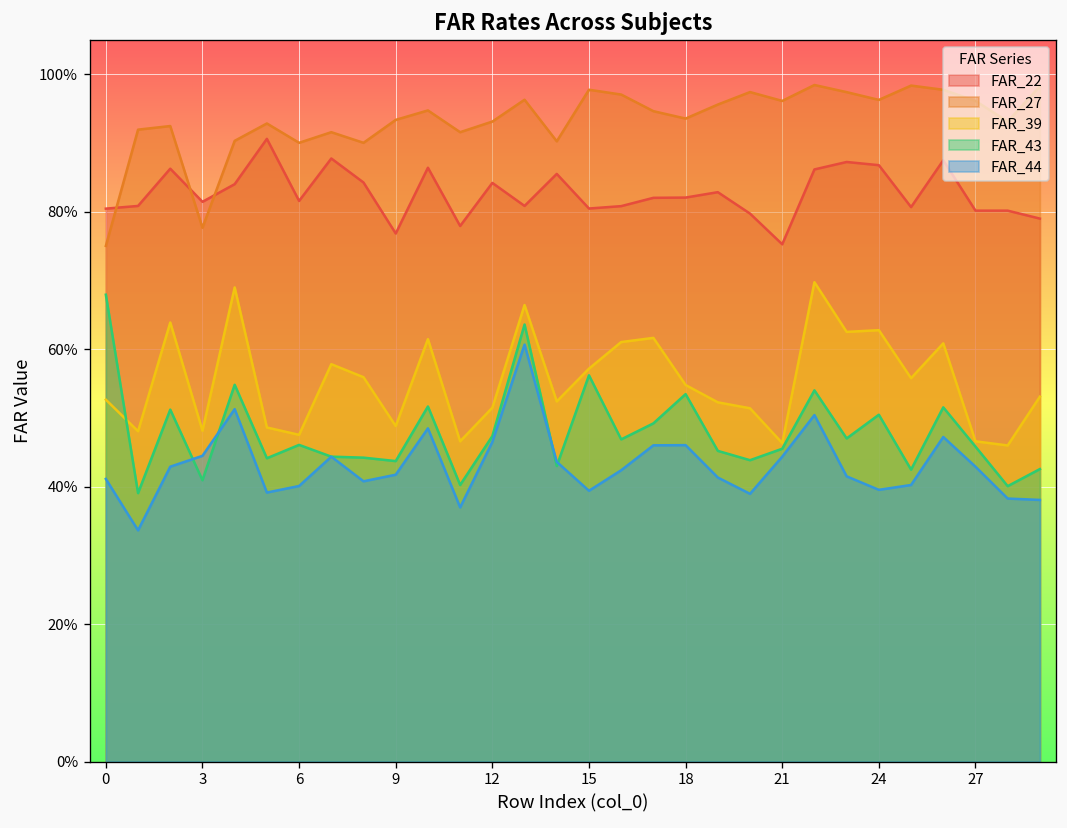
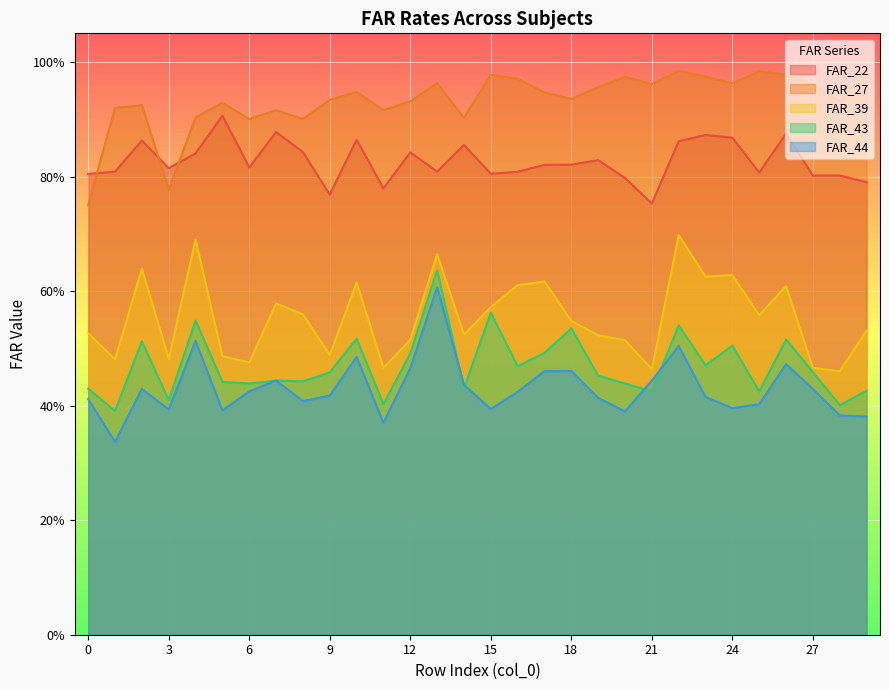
FAR_43, 0: 68% -> 43%
FAR_44, 3: 45% -> 39%
FAR_43, 6: 46% -> 44%
FAR_44, 6: 40% -> 42%
FAR_43, 9: 44% -> 46%
FAR_43, 12: 47% -> 49%
FAR_43, 21: 46% -> 42%
